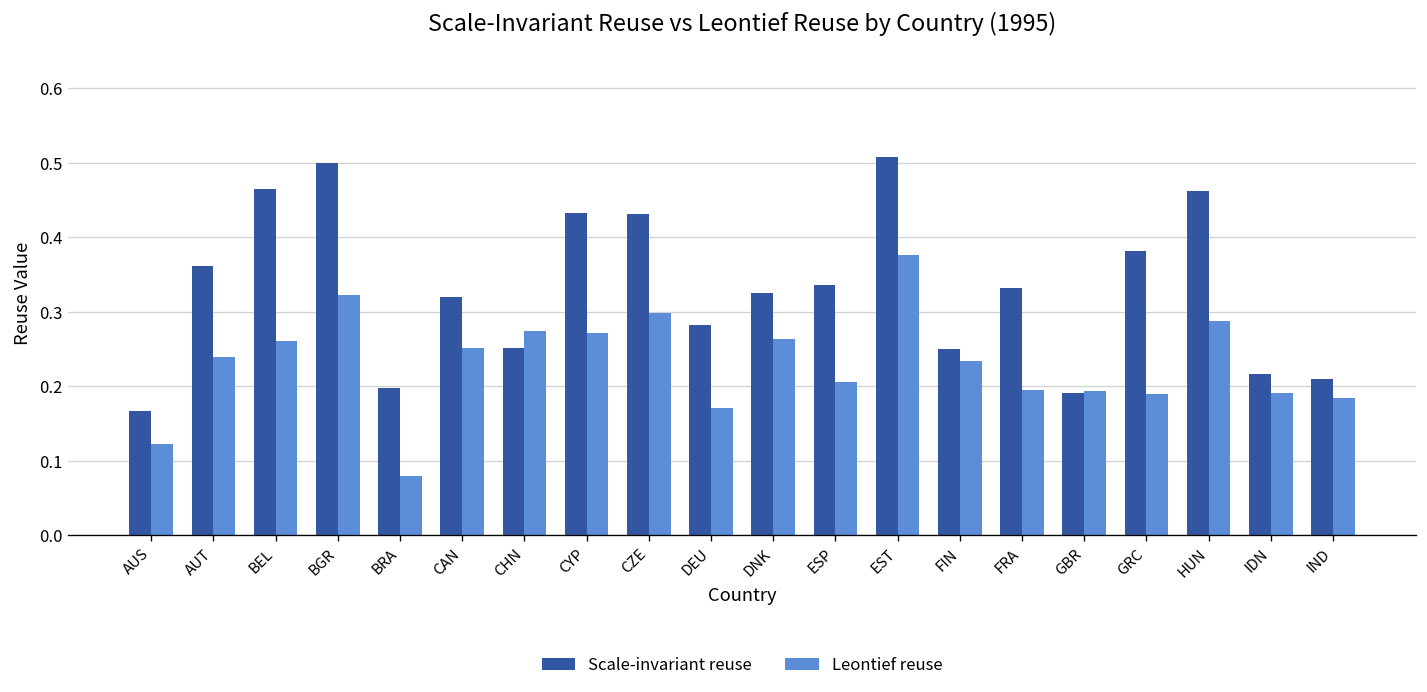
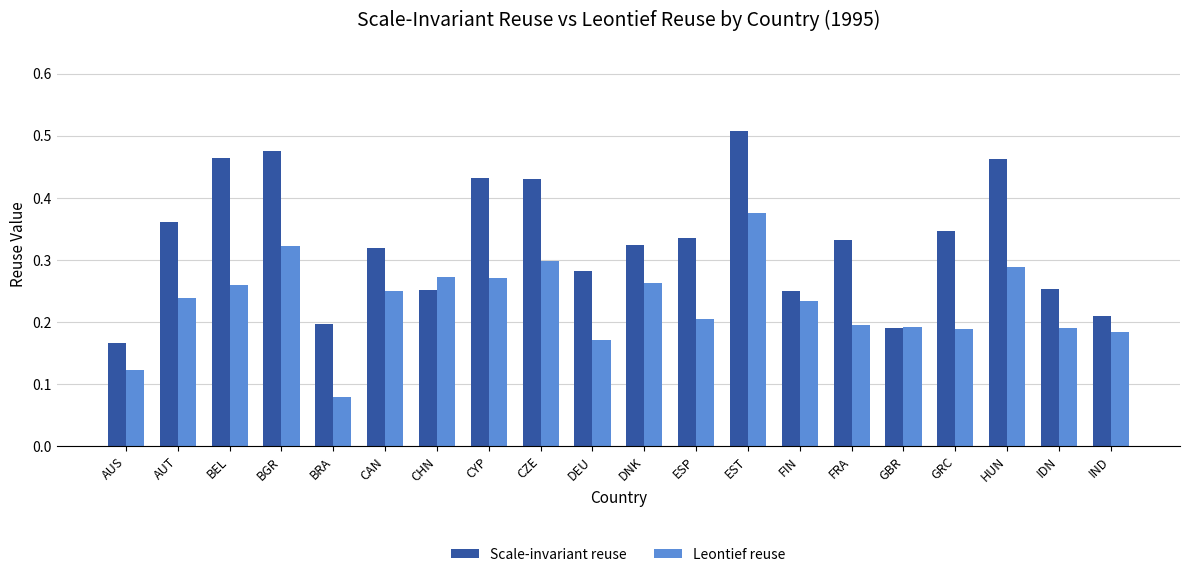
Scale-invariant reuse, BGR: 0.50 -> 0.48
Scale-invariant reuse, GRC: 0.38 -> 0.35
Scale-invariant reuse, IDN: 0.22 -> 0.25
